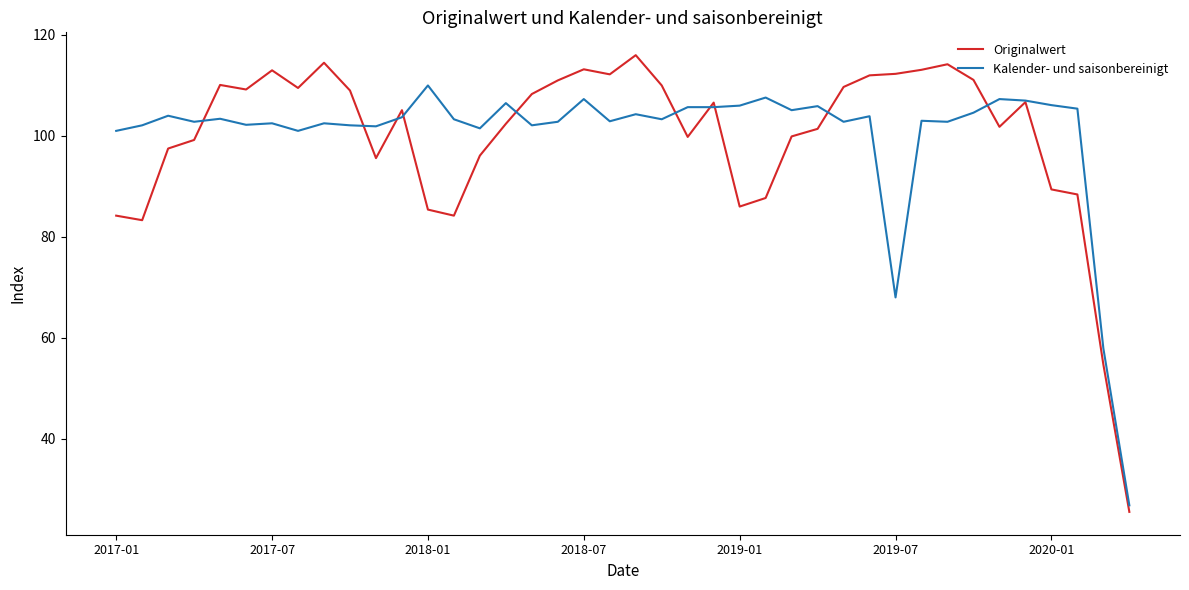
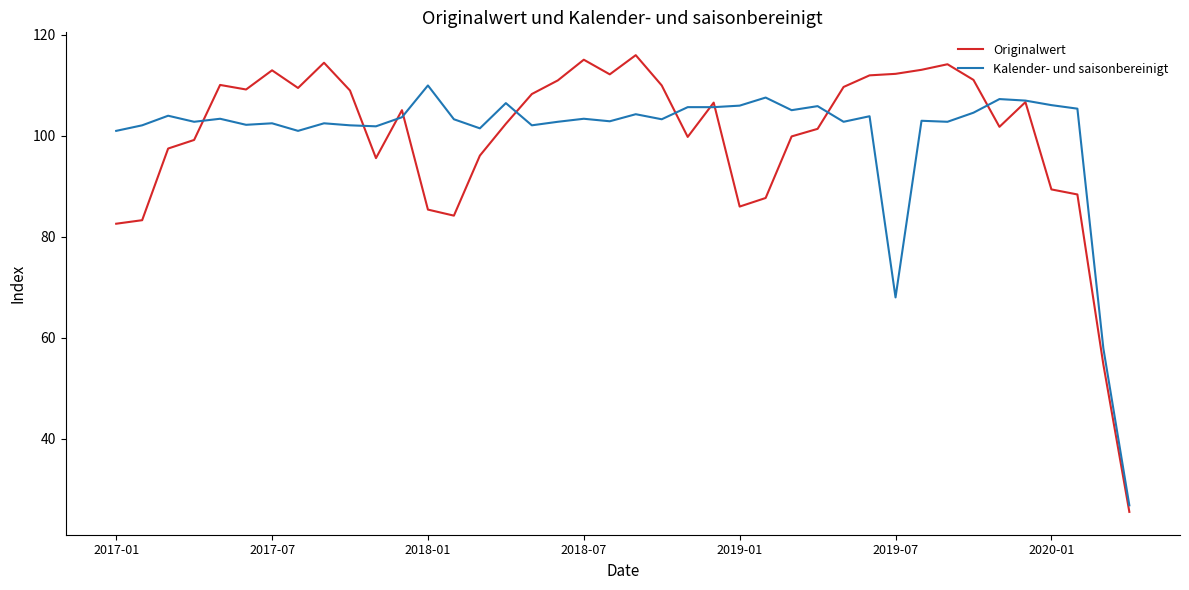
Originalwert, 2017-01: 84 -> 83
Originalwert, 2018-07: 113 -> 115
Kalender- und saisonbereinigt, 2018-07: 107 -> 103
